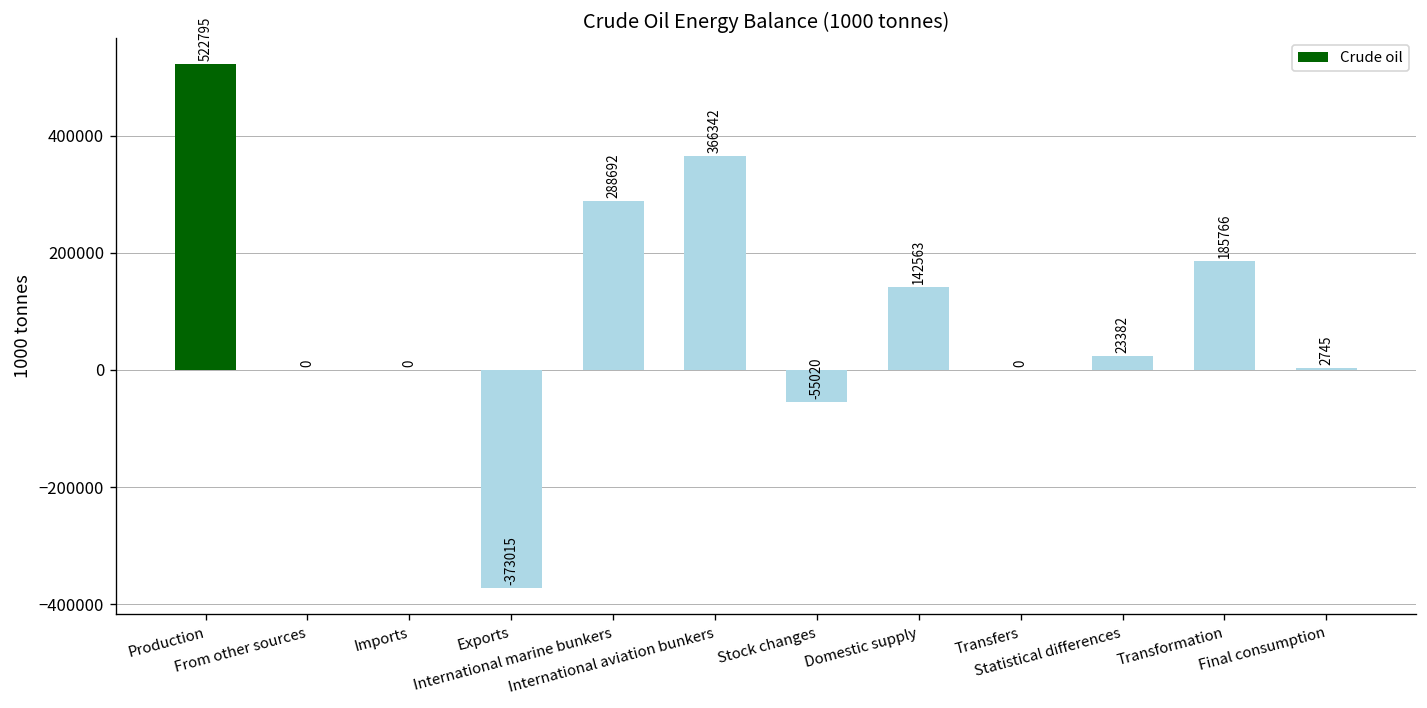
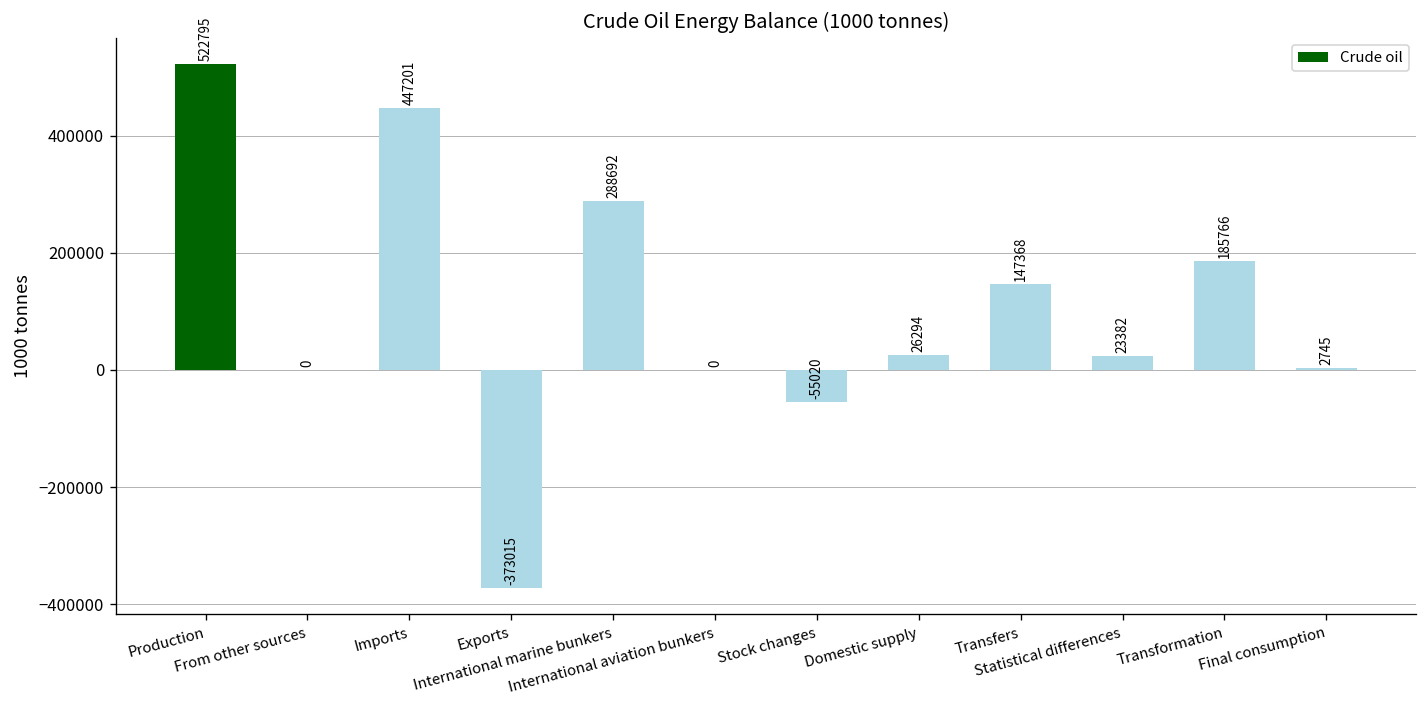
Imports: 0 -> 447201
International aviation bunkers: 366342 -> 0
Domestic supply: 142563 -> 26294
Transfers: 0 -> 147368
